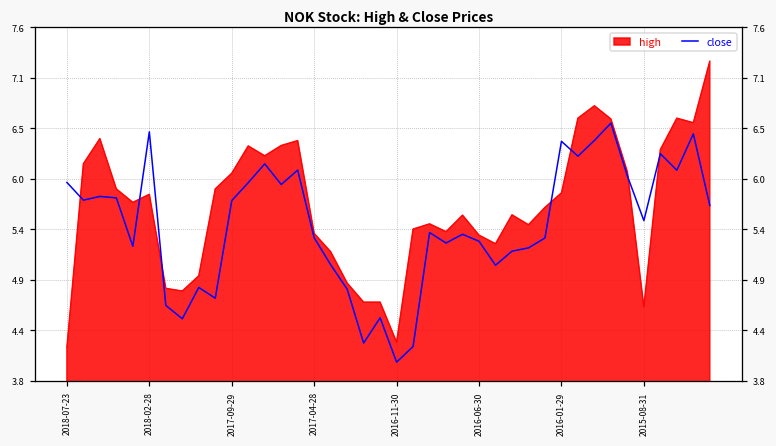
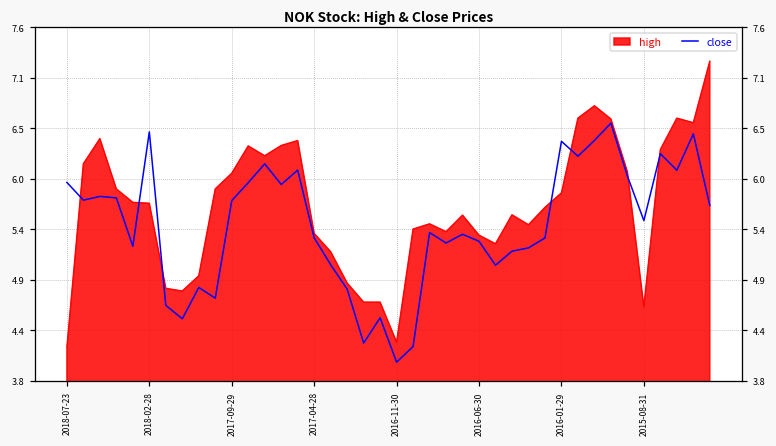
high, 2018-02-28: 5.8 -> 5.7
